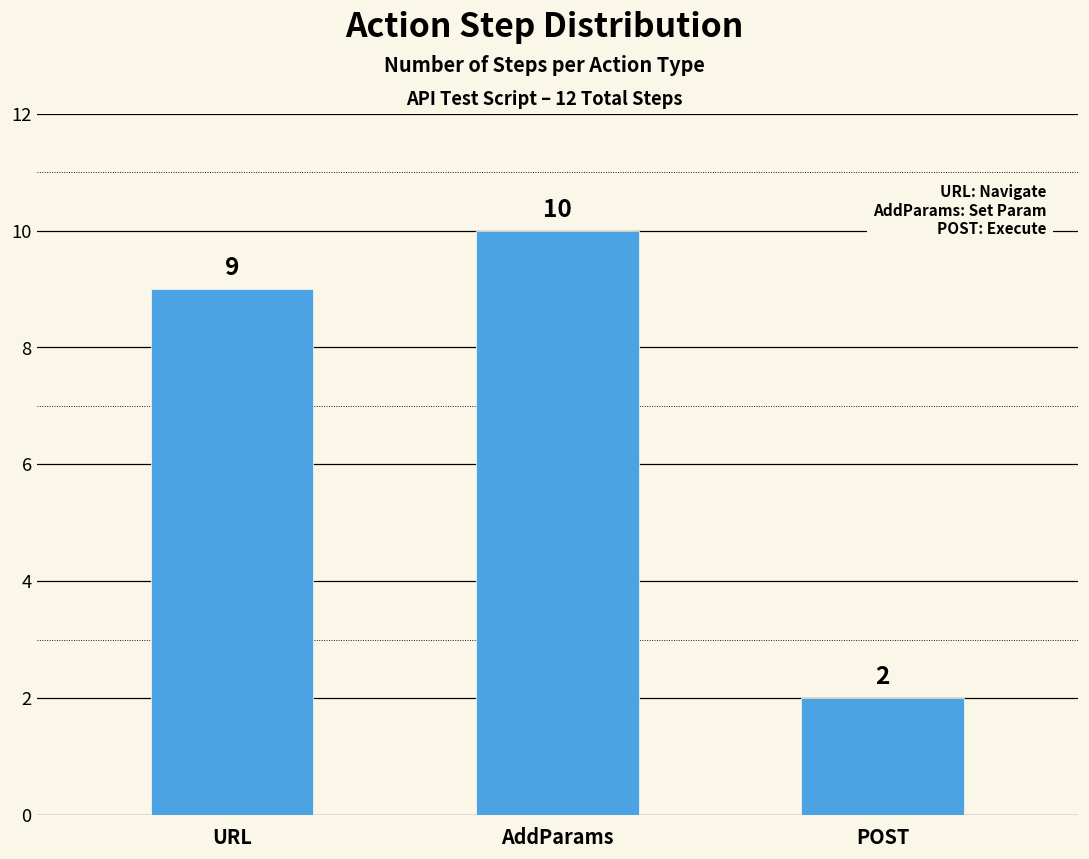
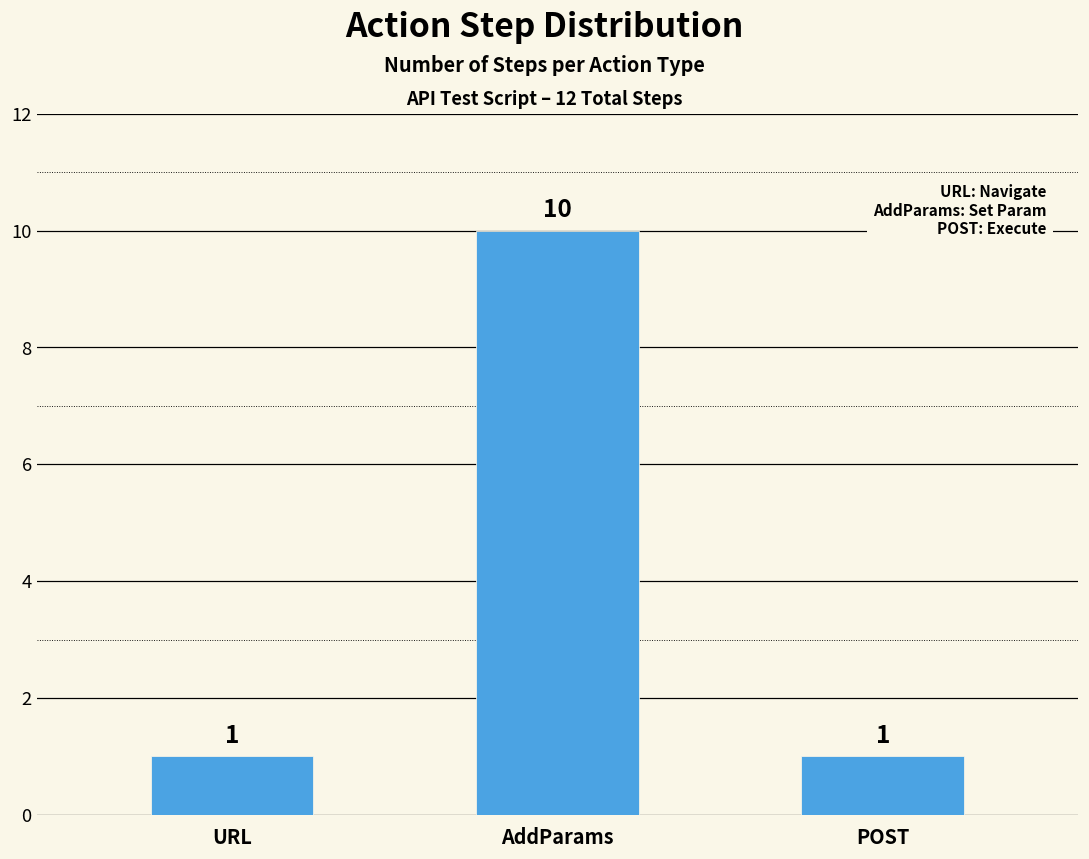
URL: 9 -> 1
POST: 2 -> 1
